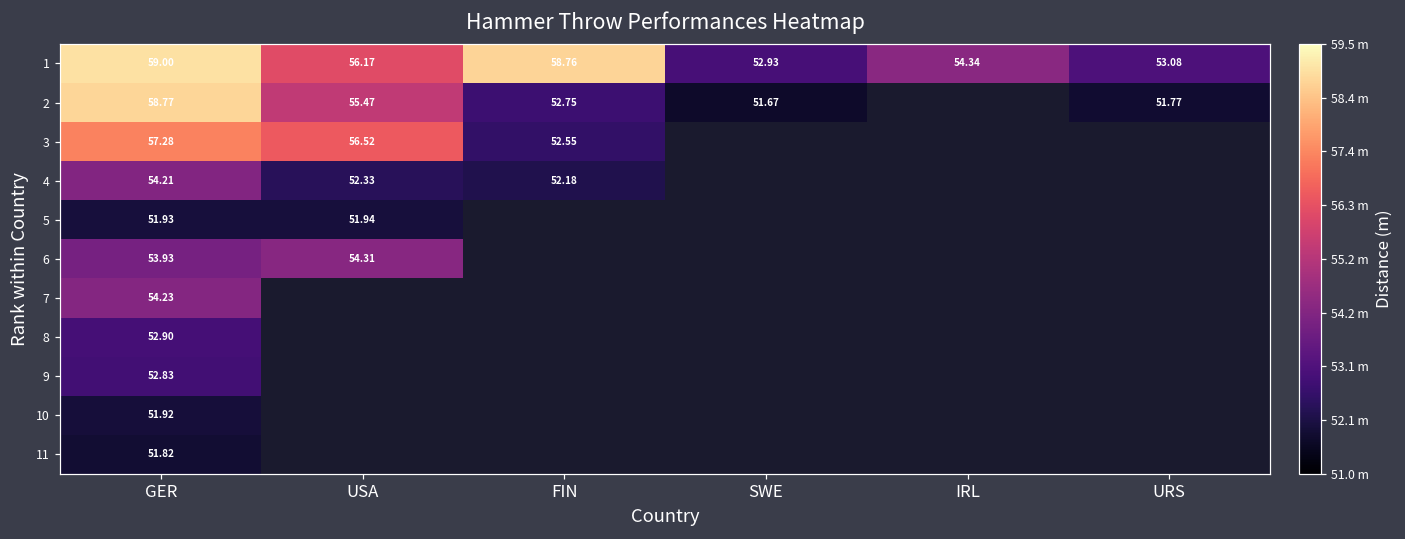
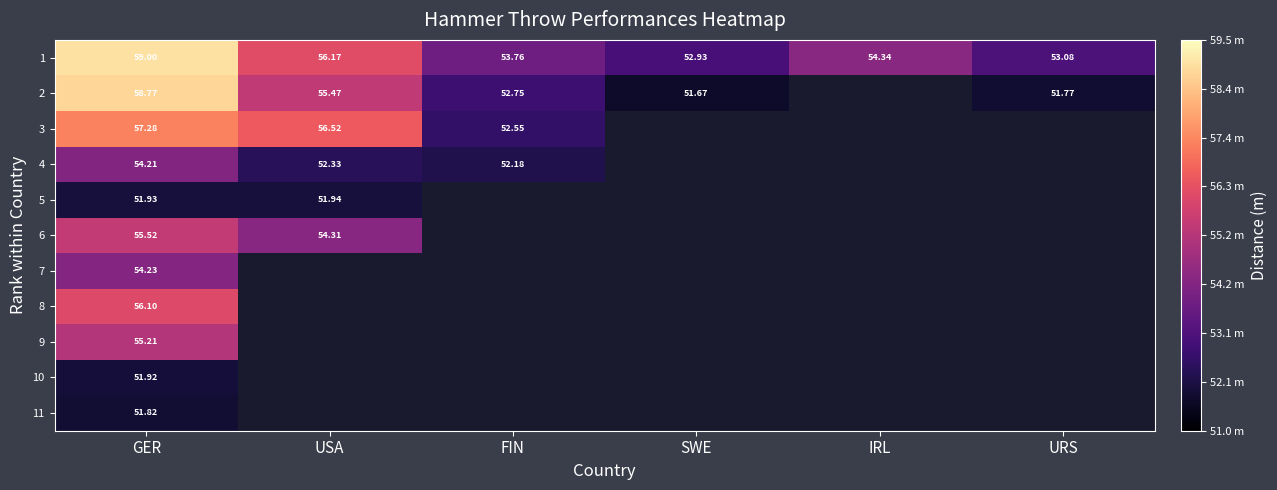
1, FIN: 58.76 -> 53.76
6, GER: 53.93 -> 55.52
8, GER: 52.90 -> 56.10
9, GER: 52.83 -> 55.21
